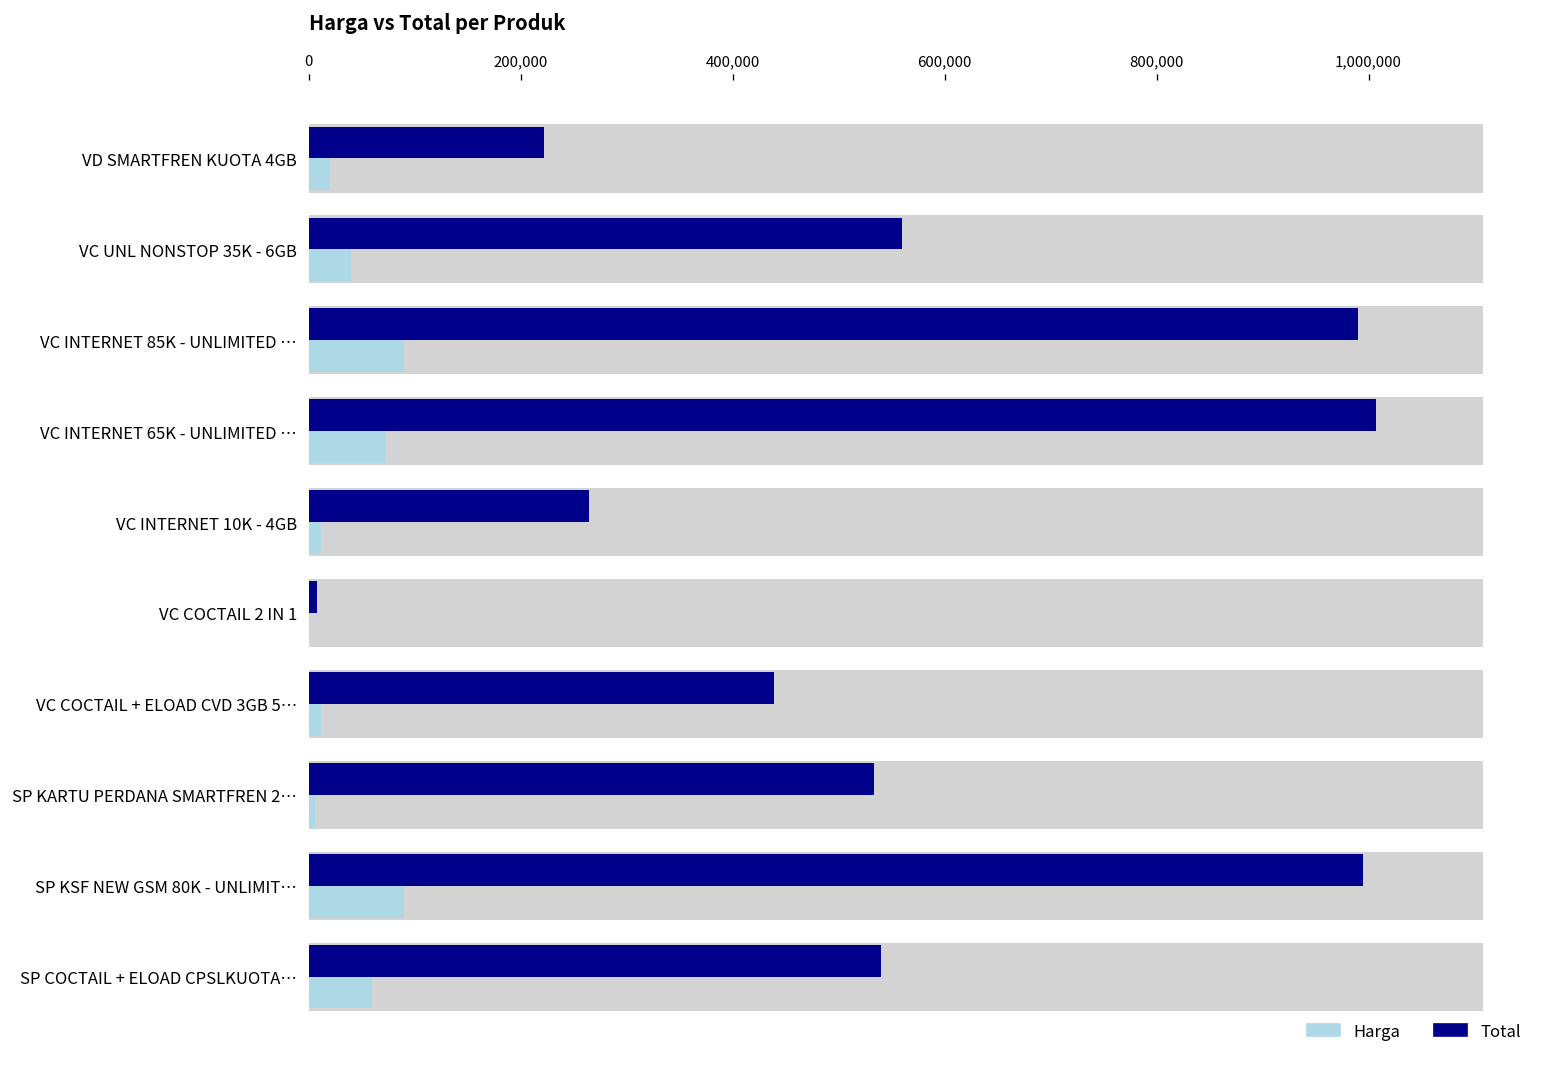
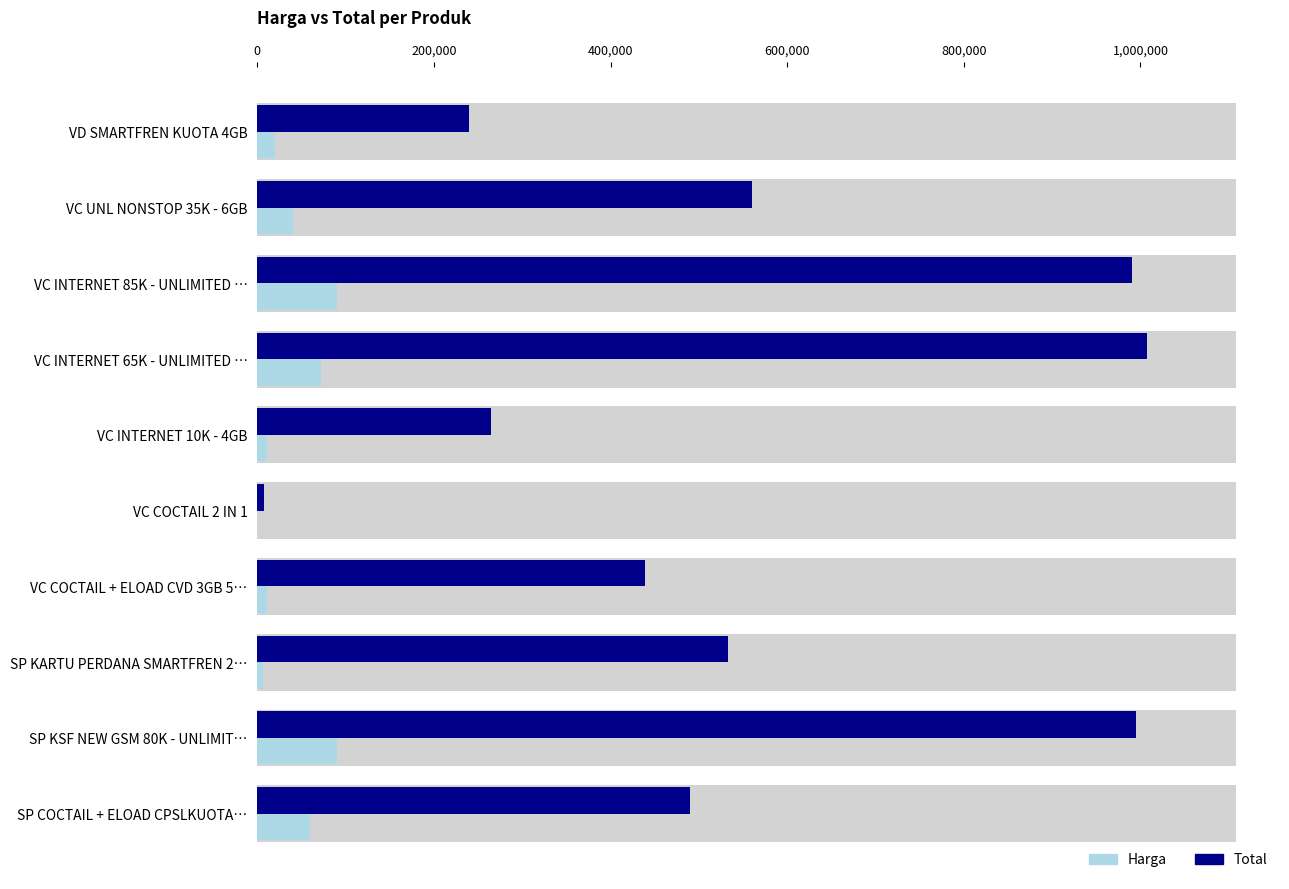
Total, VD SMARTFREN KUOTA 4GB: 220,000 -> 240,000
Total, SP COCTAIL + ELOAD CPSLKUOTA…: 540,000 -> 490,000
